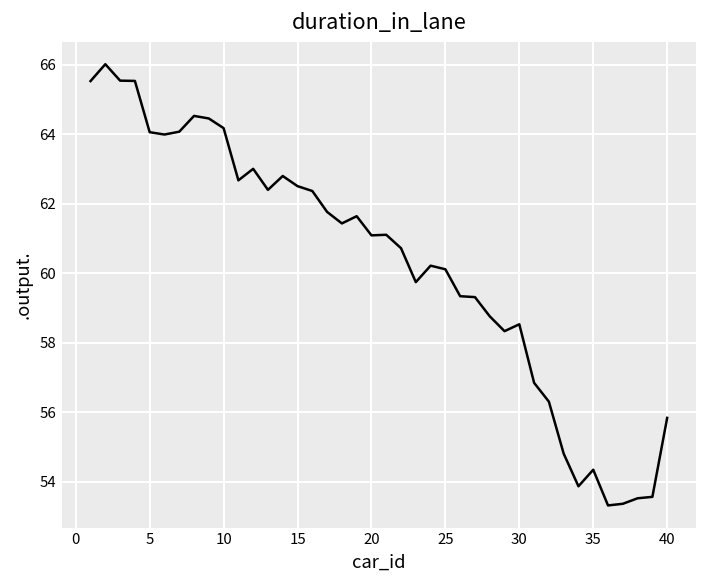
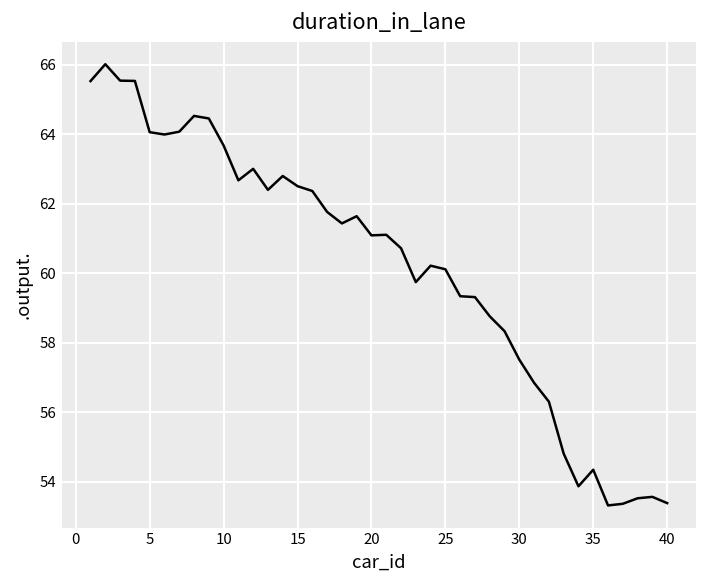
10: 64.2 -> 63.7
30: 58.5 -> 57.5
40: 55.8 -> 53.4
